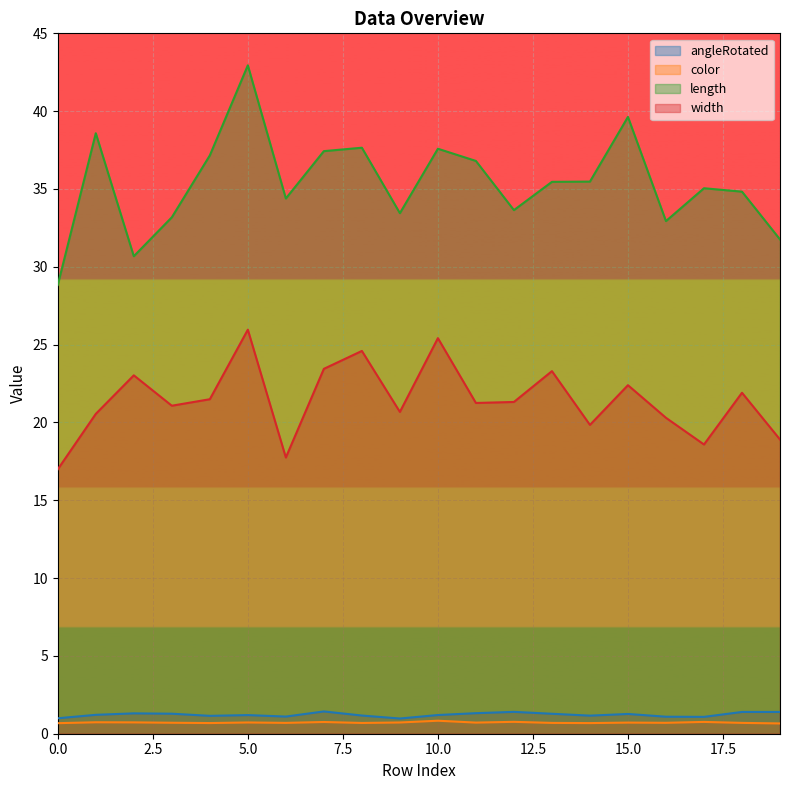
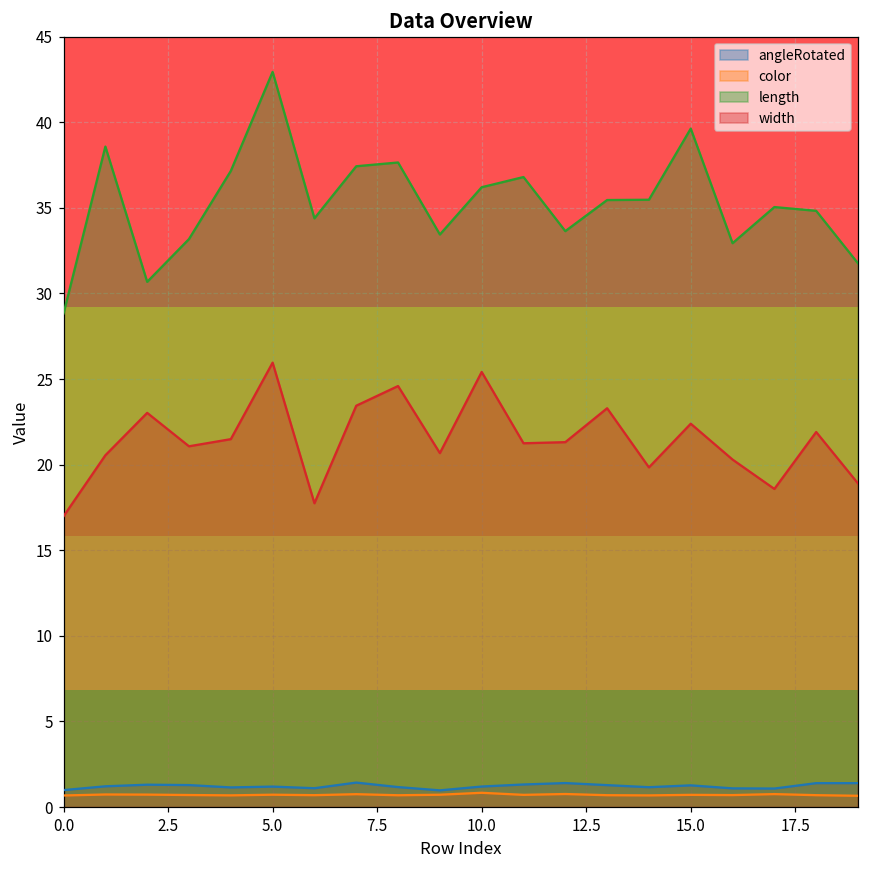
length, 10.0: 37.6 -> 36.2
